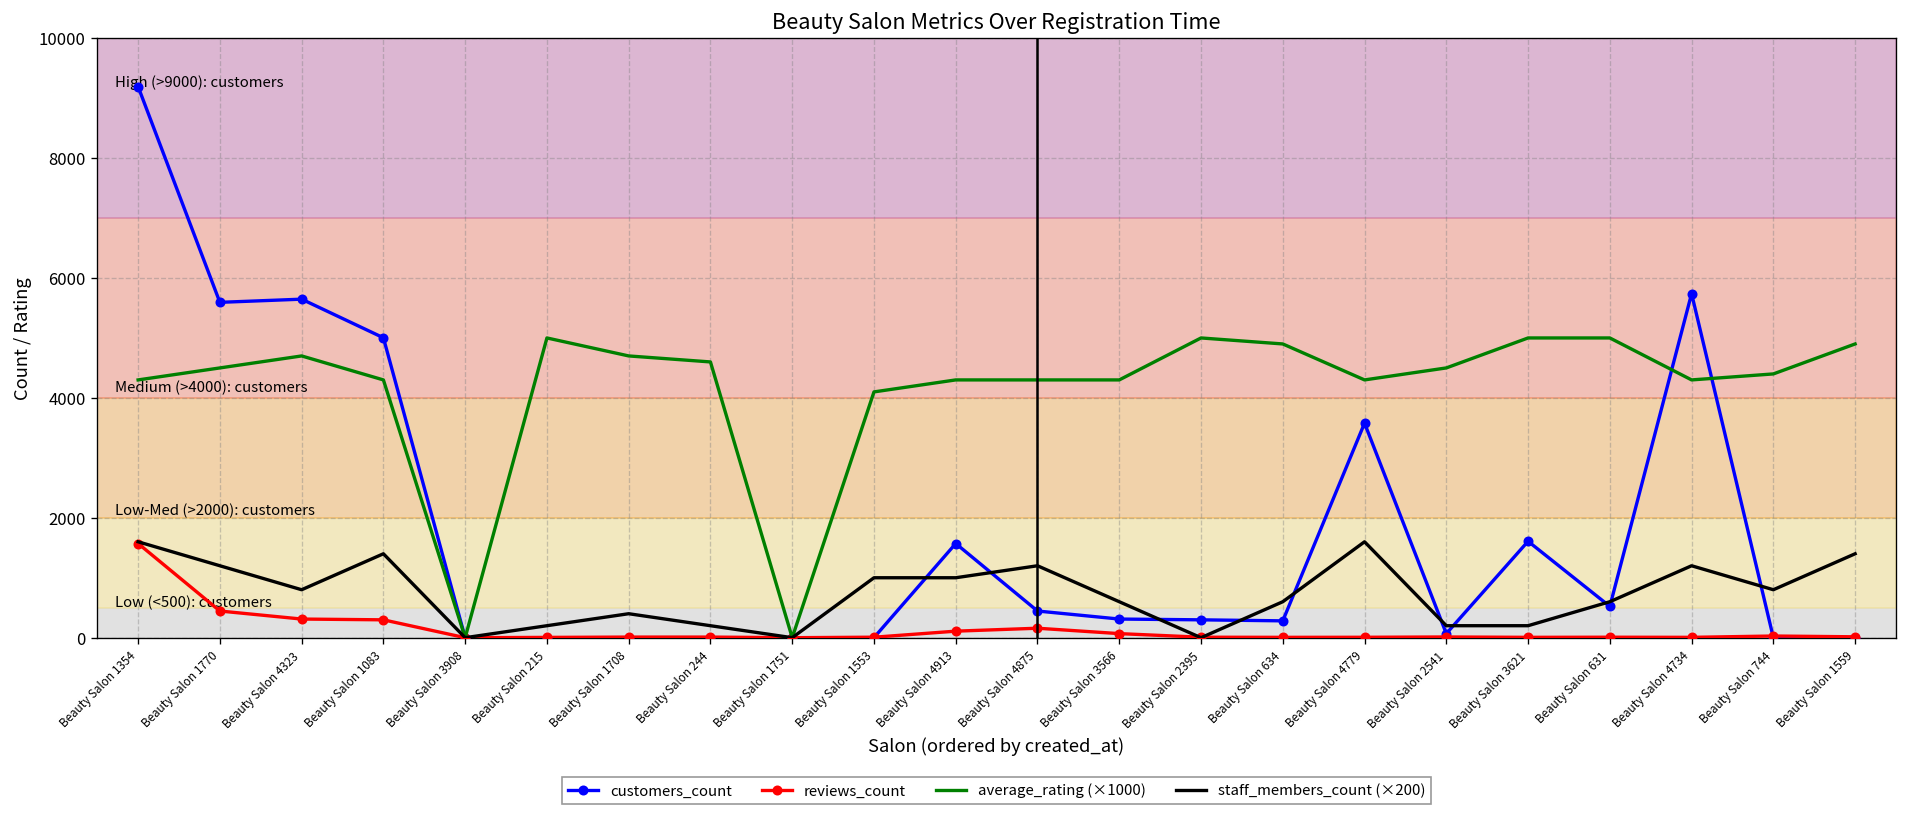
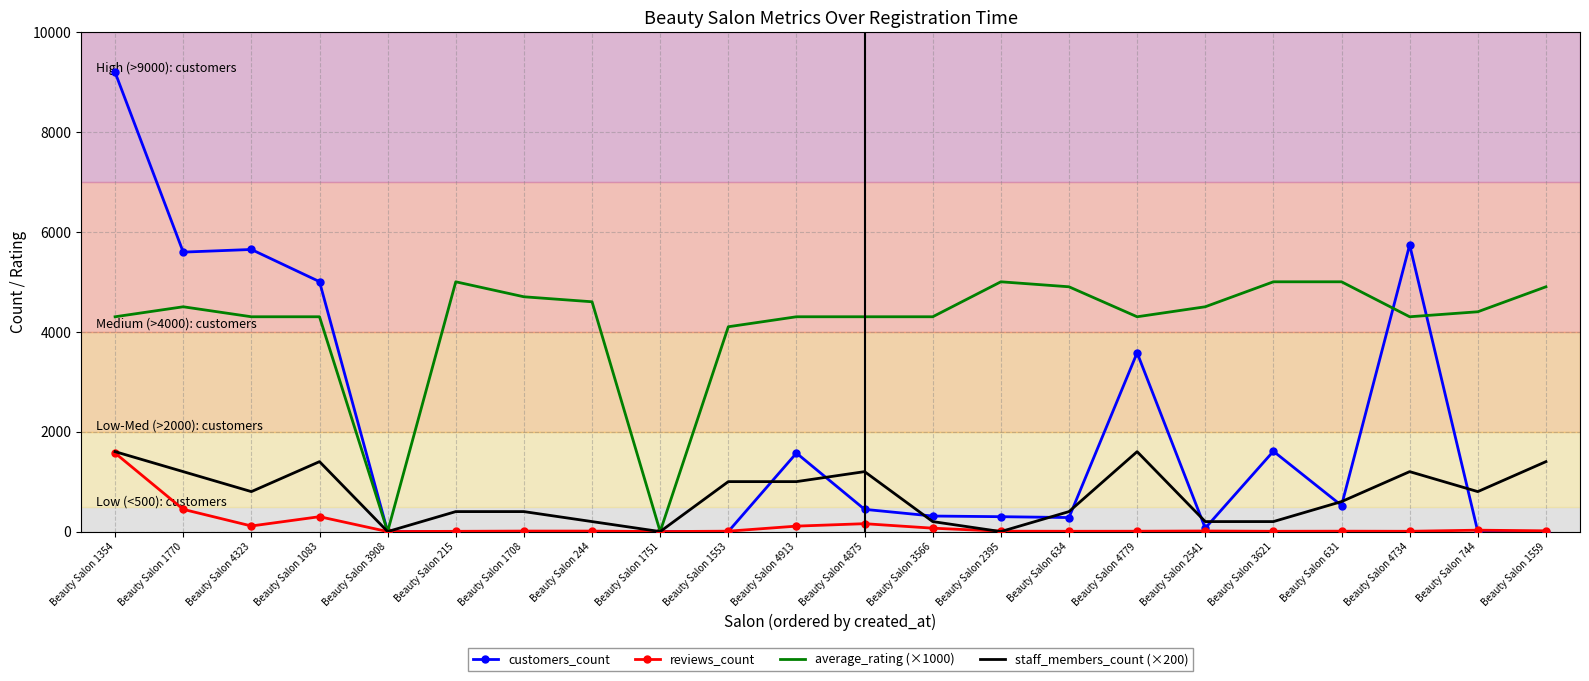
reviews_count, Beauty Salon 4323: 300 -> 100
average_rating (×1000), Beauty Salon 4323: 4700 -> 4300
staff_members_count (×200), Beauty Salon 215: 200 -> 400
staff_members_count (×200), Beauty Salon 3566: 600 -> 200
staff_members_count (×200), Beauty Salon 634: 600 -> 400
